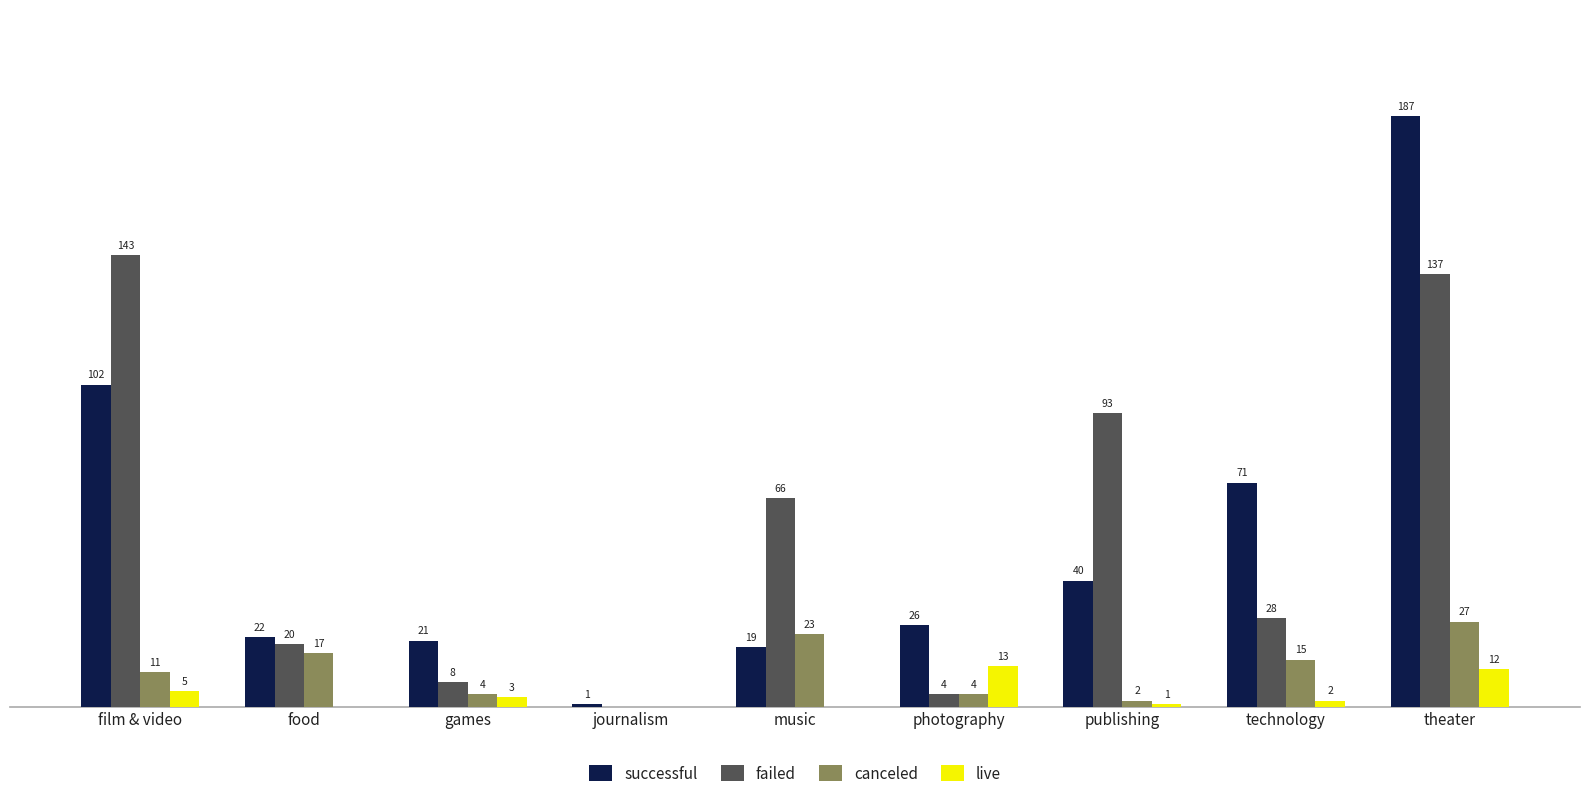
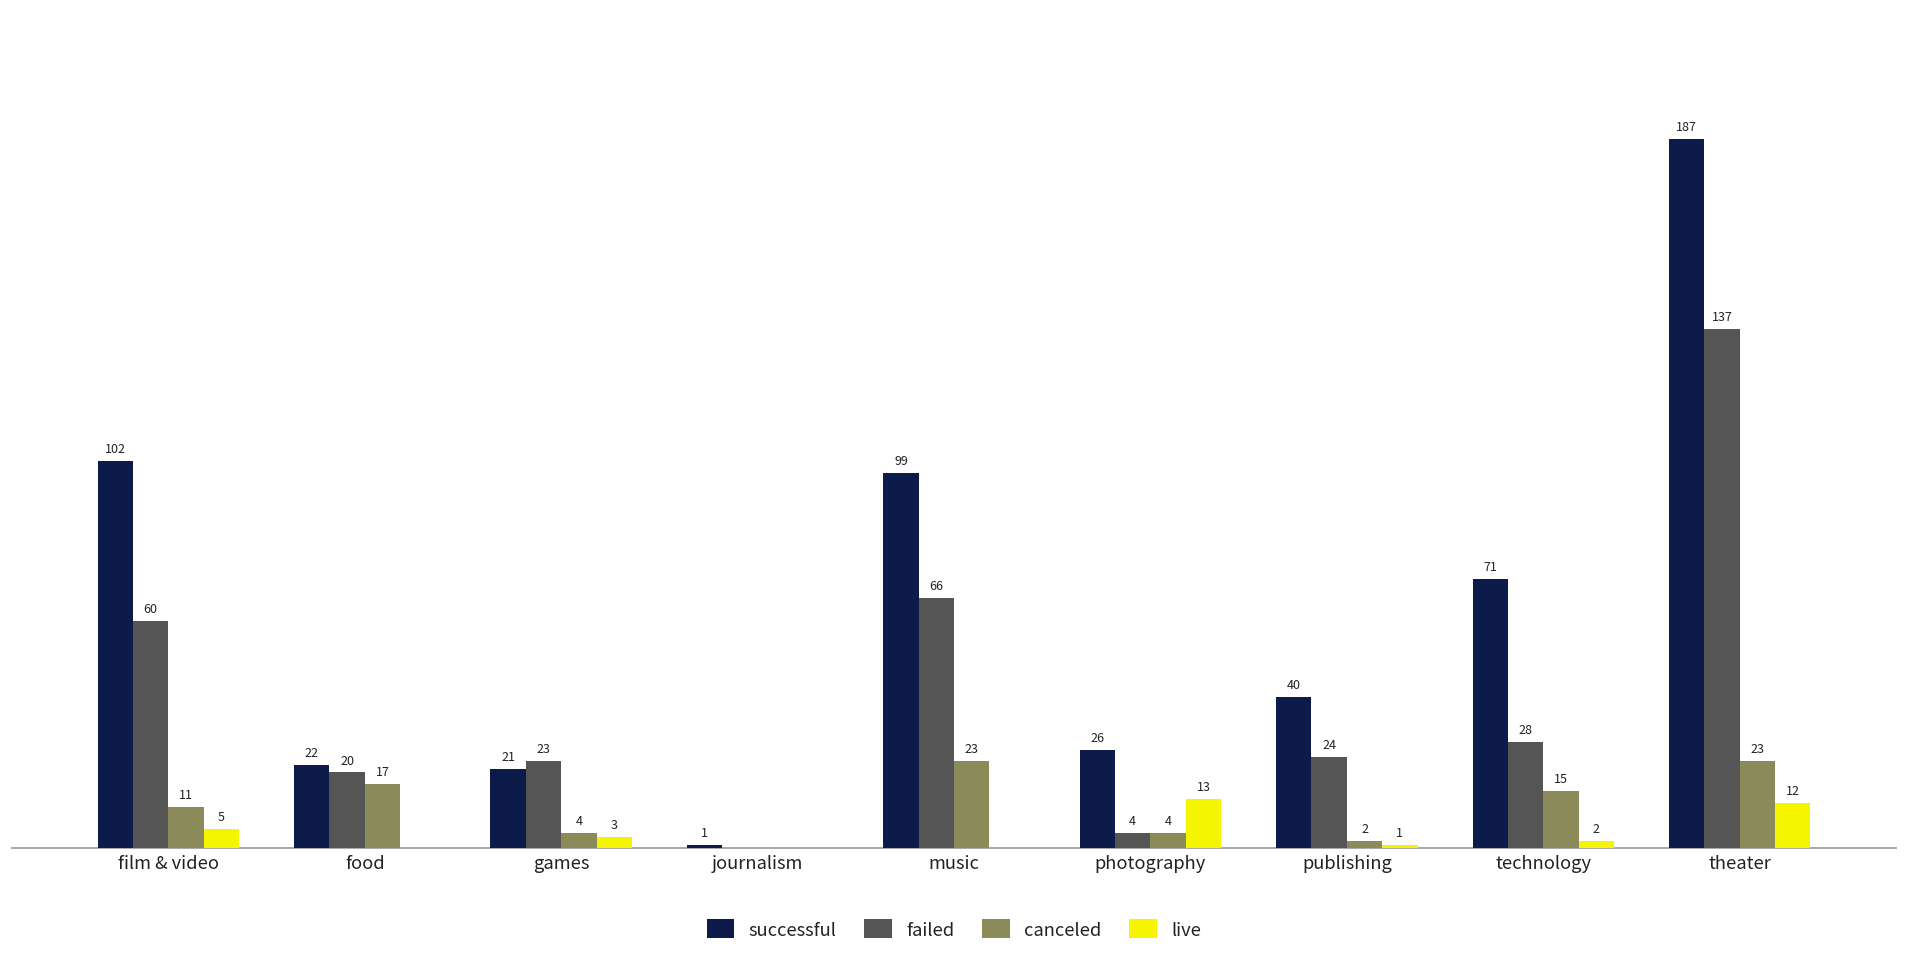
failed, film & video: 143 -> 60
failed, games: 8 -> 23
successful, music: 19 -> 99
failed, publishing: 93 -> 24
canceled, theater: 27 -> 23
